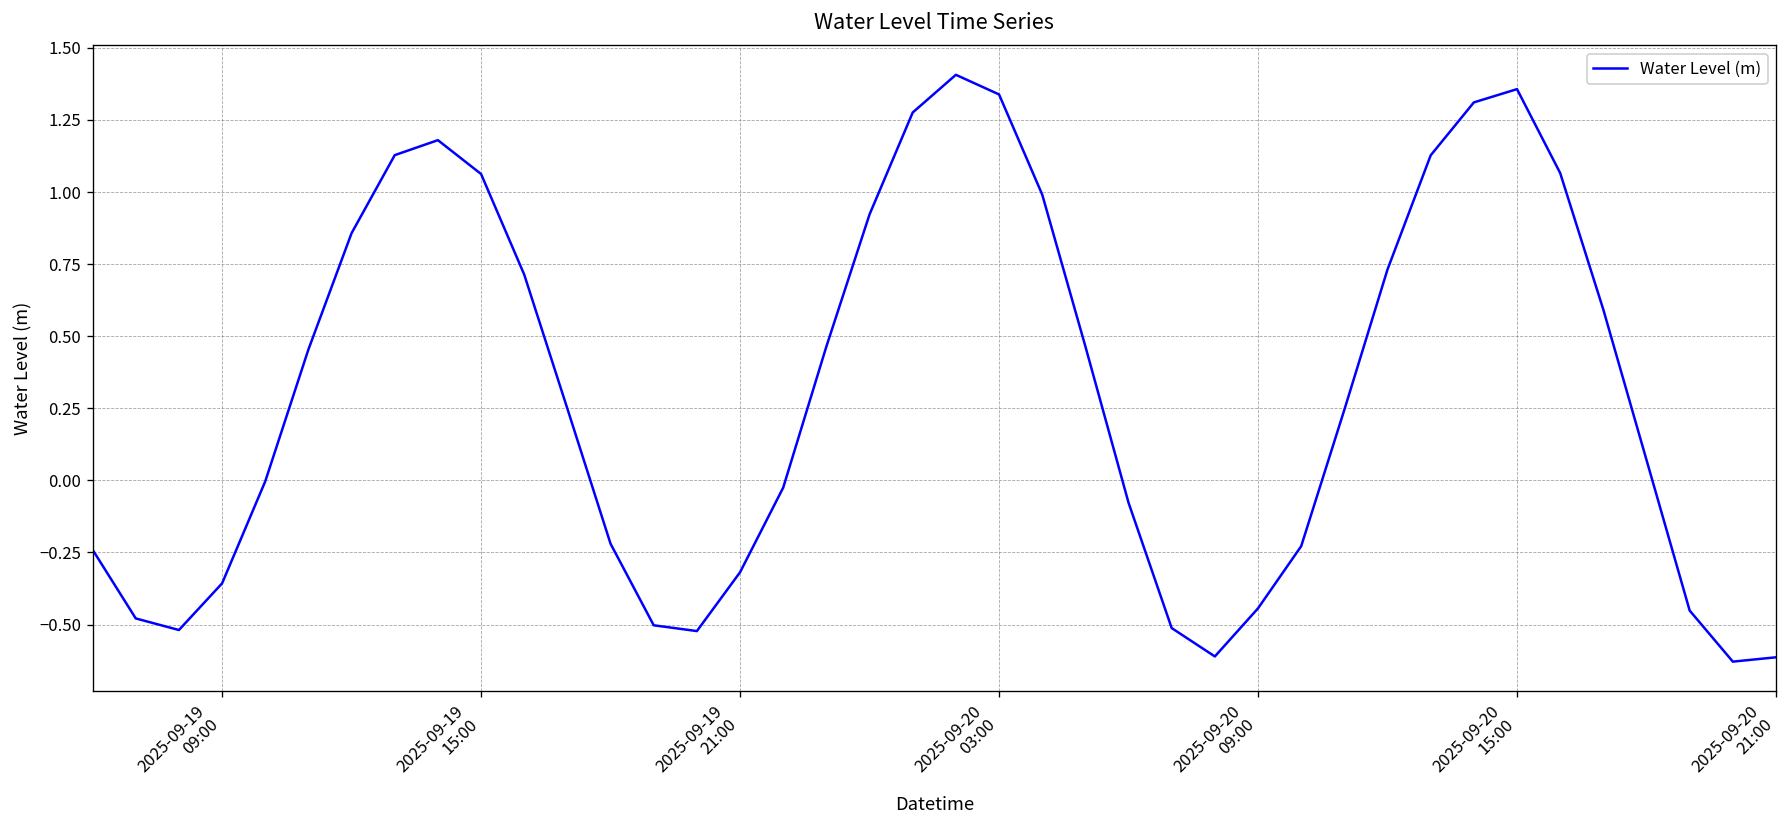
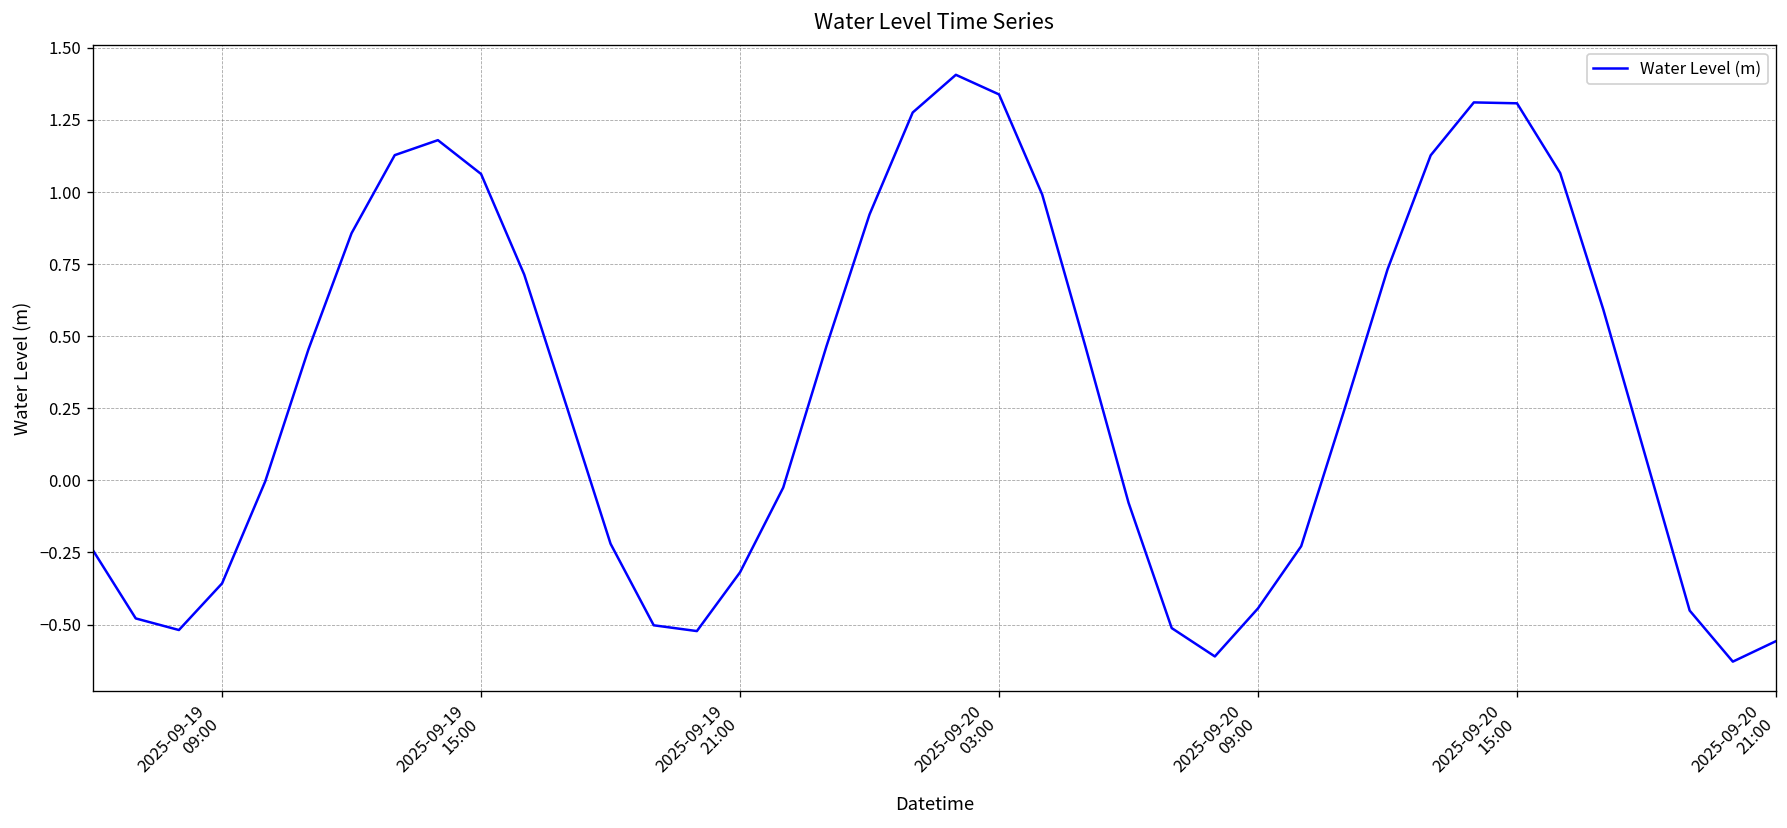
2025-09-20 15:00: 1.36 -> 1.31
2025-09-20 21:00: -0.61 -> -0.56
